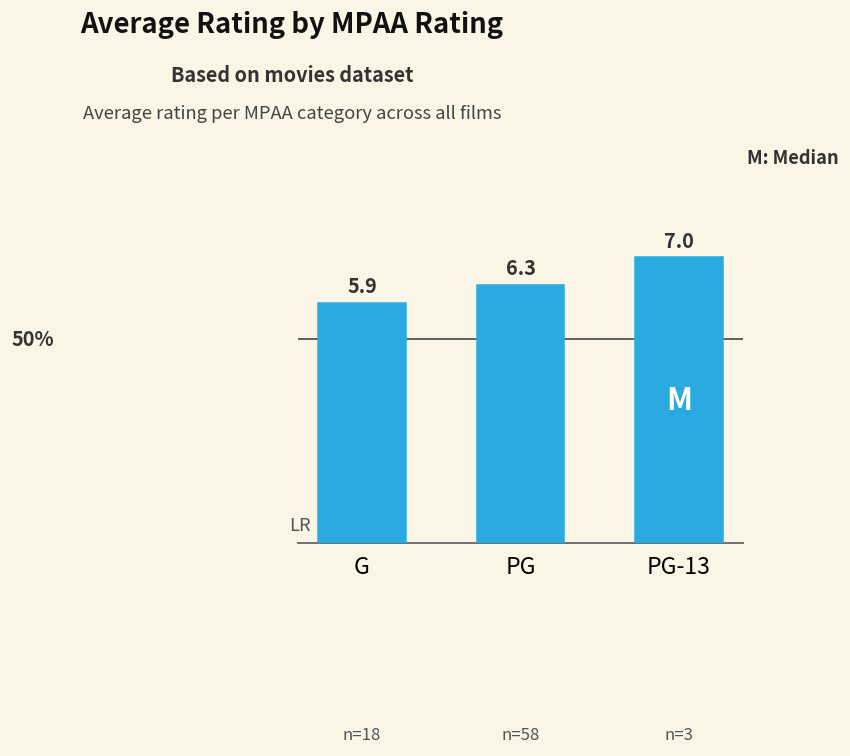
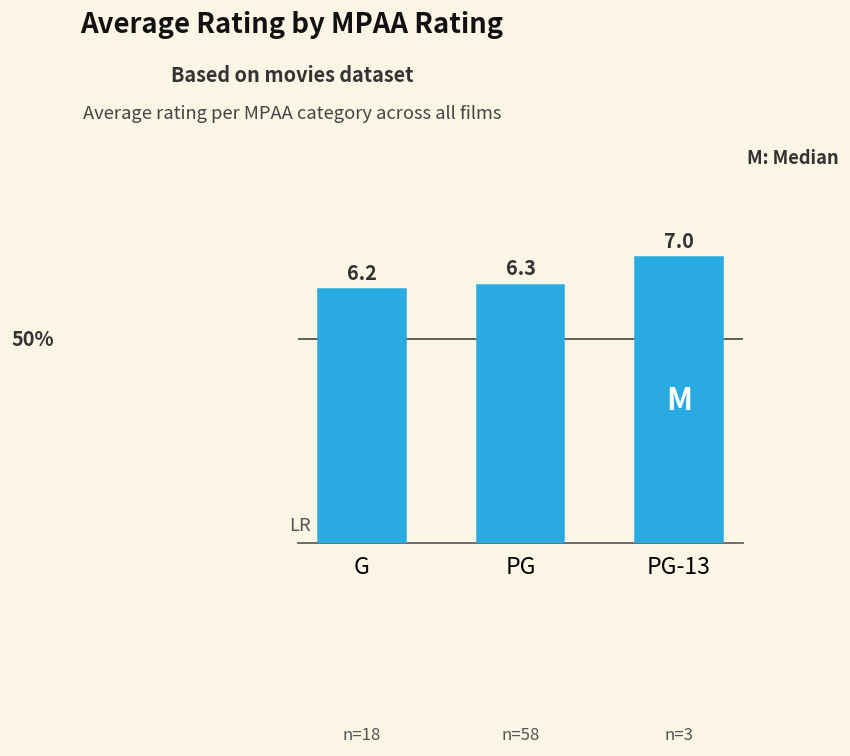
G: 5.9 -> 6.2
